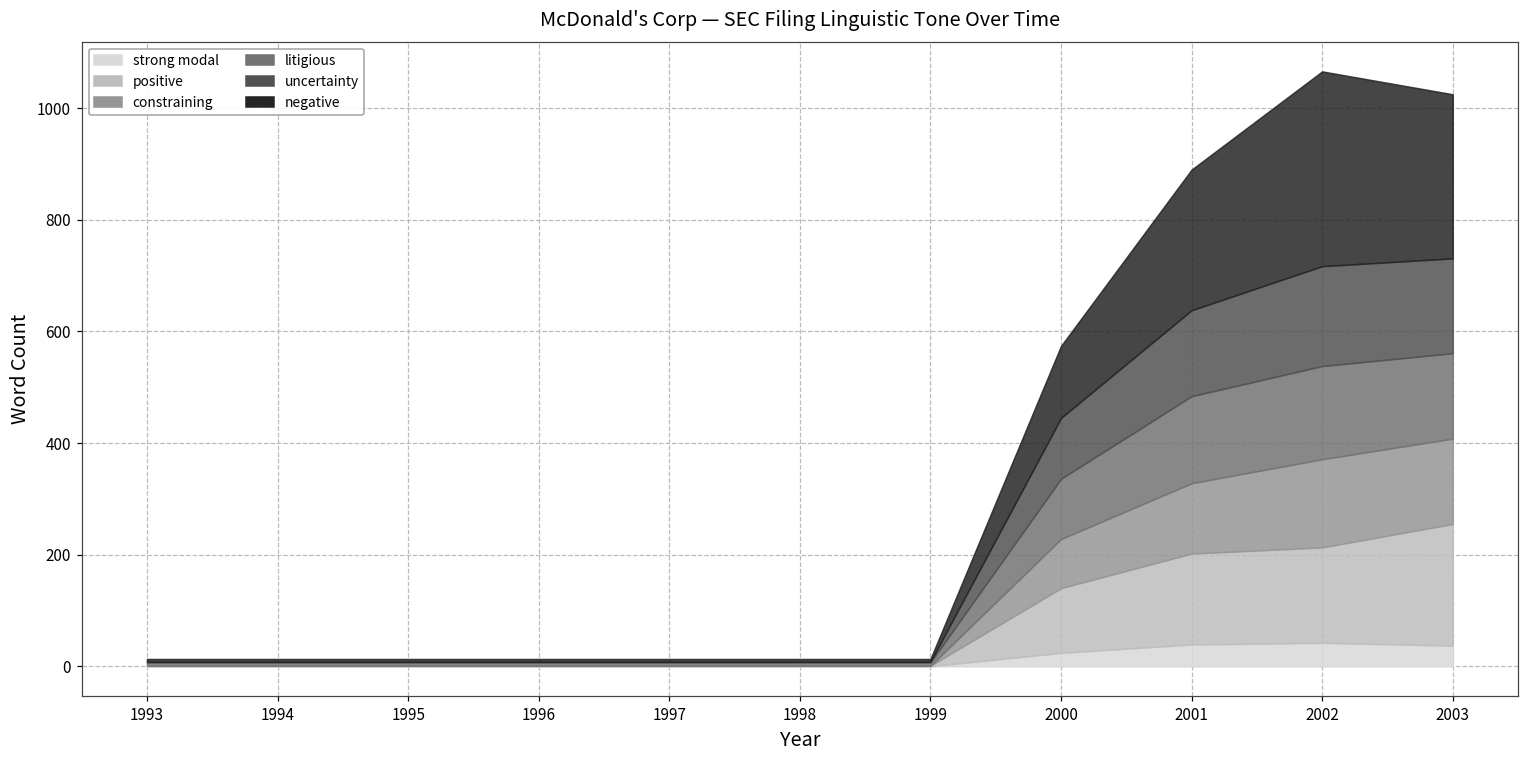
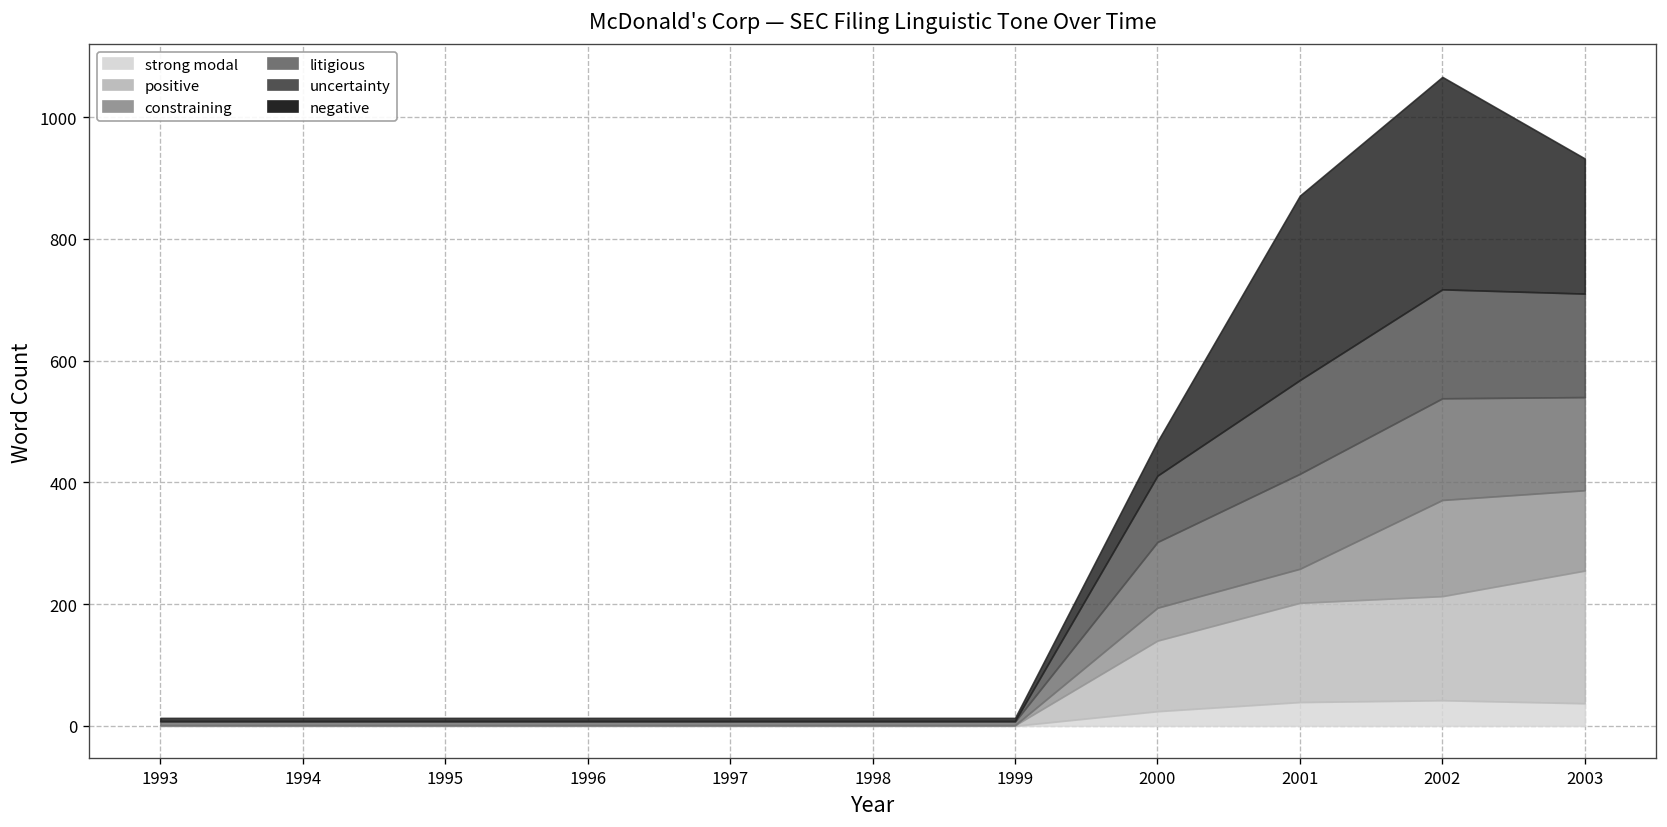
constraining, 2000: 90 -> 50
negative, 2000: 130 -> 60
constraining, 2001: 130 -> 60
negative, 2001: 250 -> 300
constraining, 2003: 150 -> 130
negative, 2003: 290 -> 220
